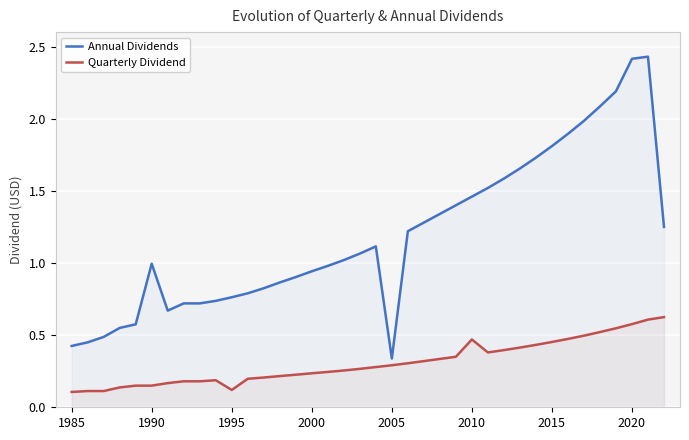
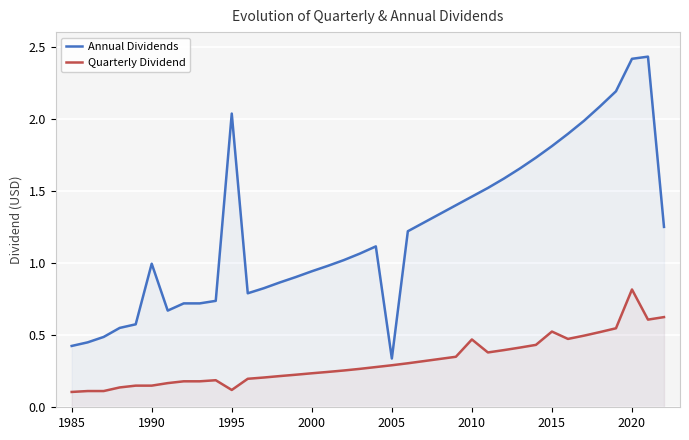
Annual Dividends, 1995: 0.76 -> 2.04
Quarterly Dividend, 2015: 0.45 -> 0.52
Quarterly Dividend, 2020: 0.58 -> 0.82
